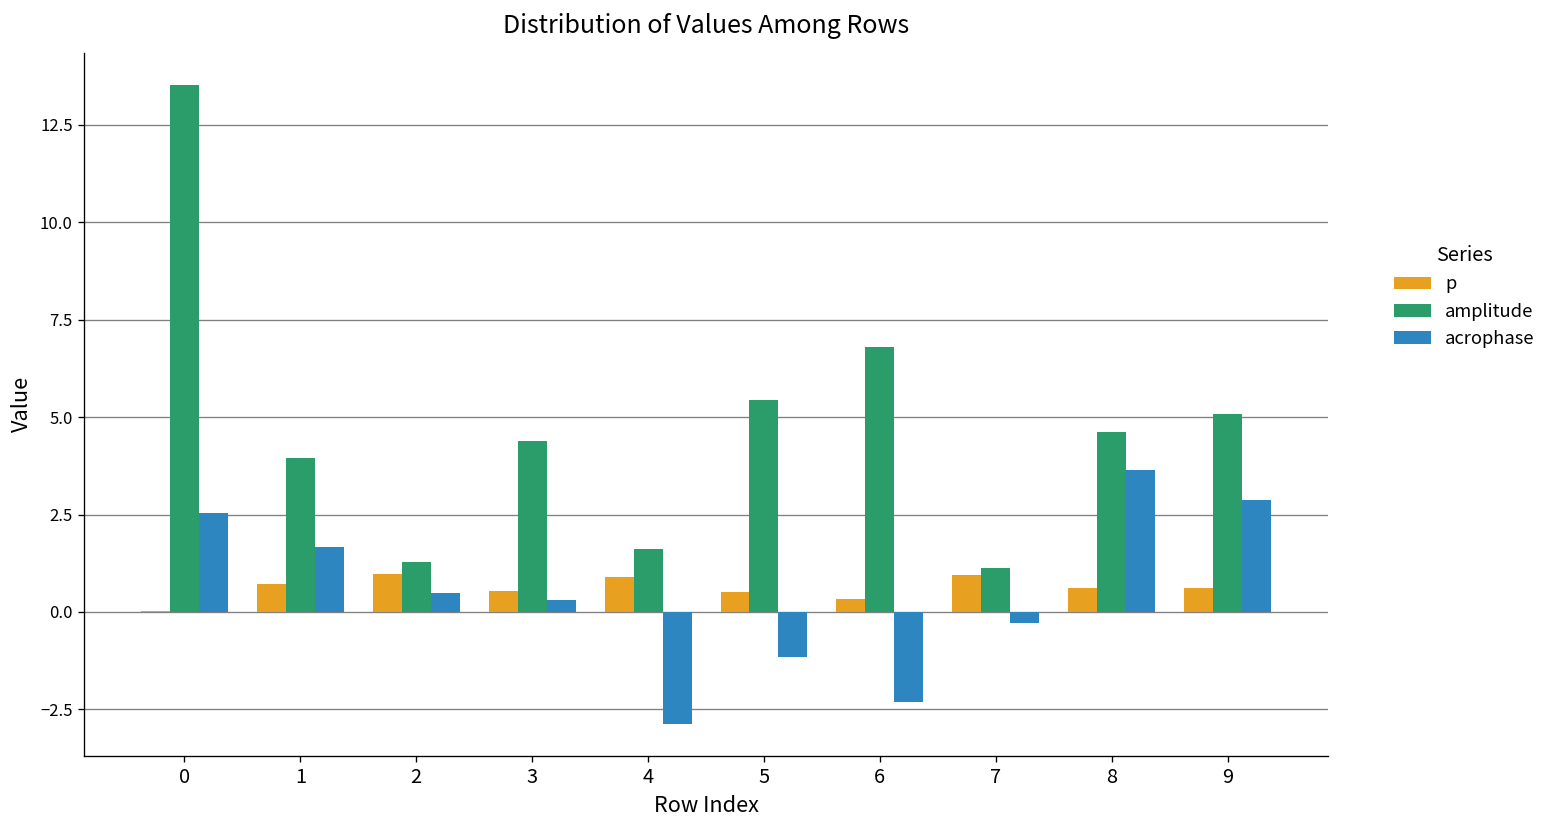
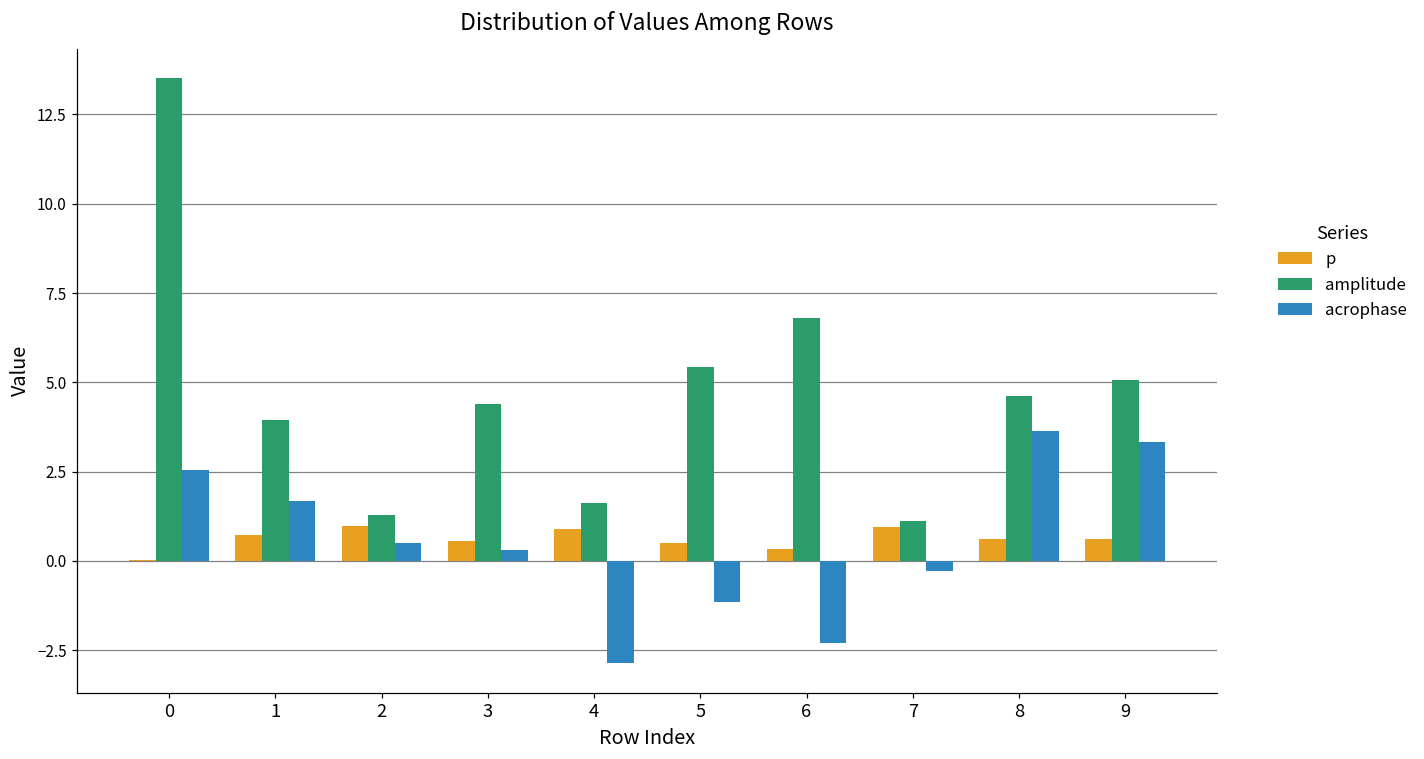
acrophase, 9: 2.9 -> 3.3
